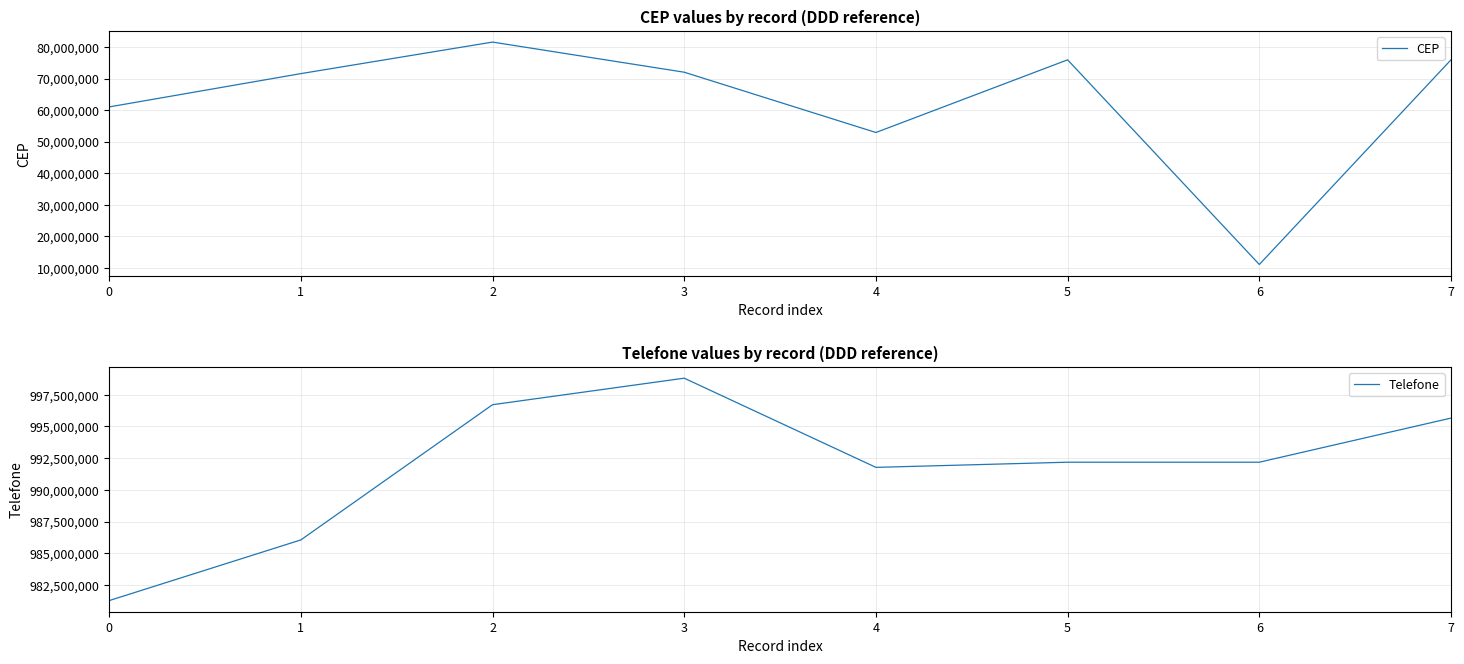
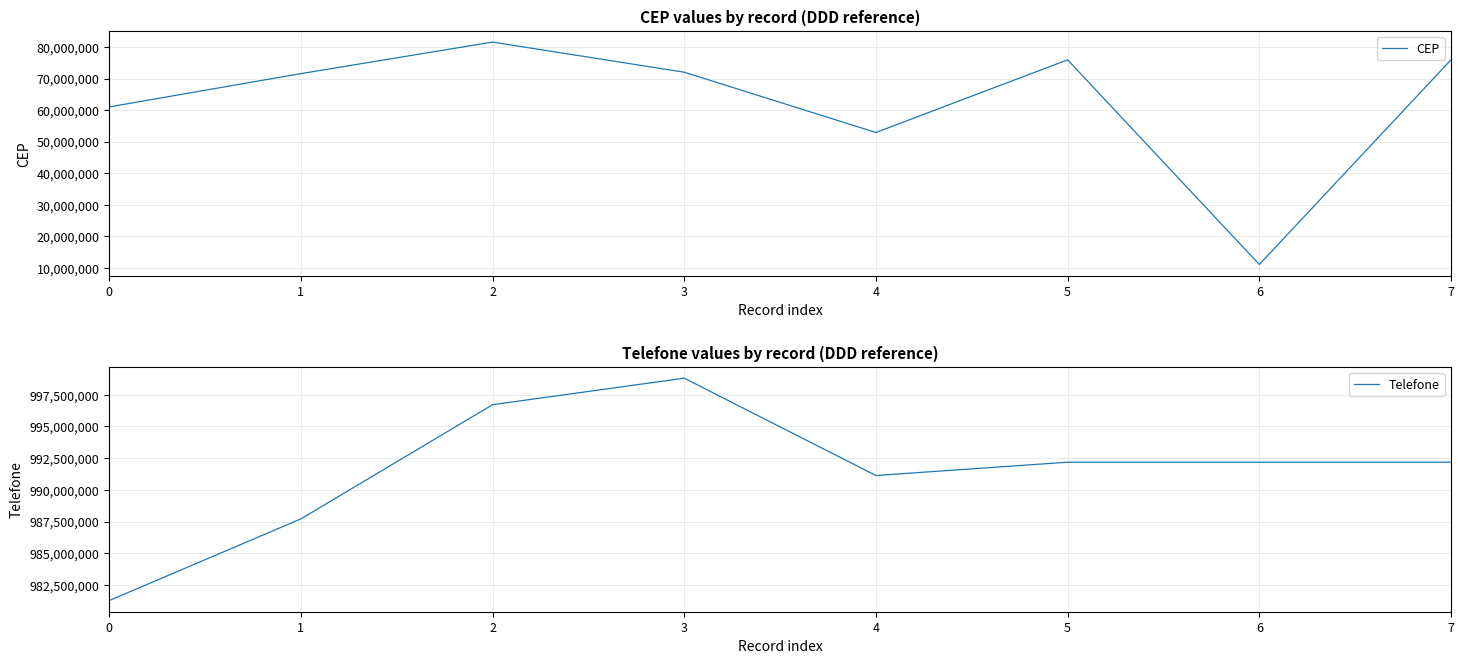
Telefone values by record (DDD reference), 1: 986,100,000 -> 987,700,000
Telefone values by record (DDD reference), 4: 991,800,000 -> 991,100,000
Telefone values by record (DDD reference), 7: 995,700,000 -> 992,200,000
